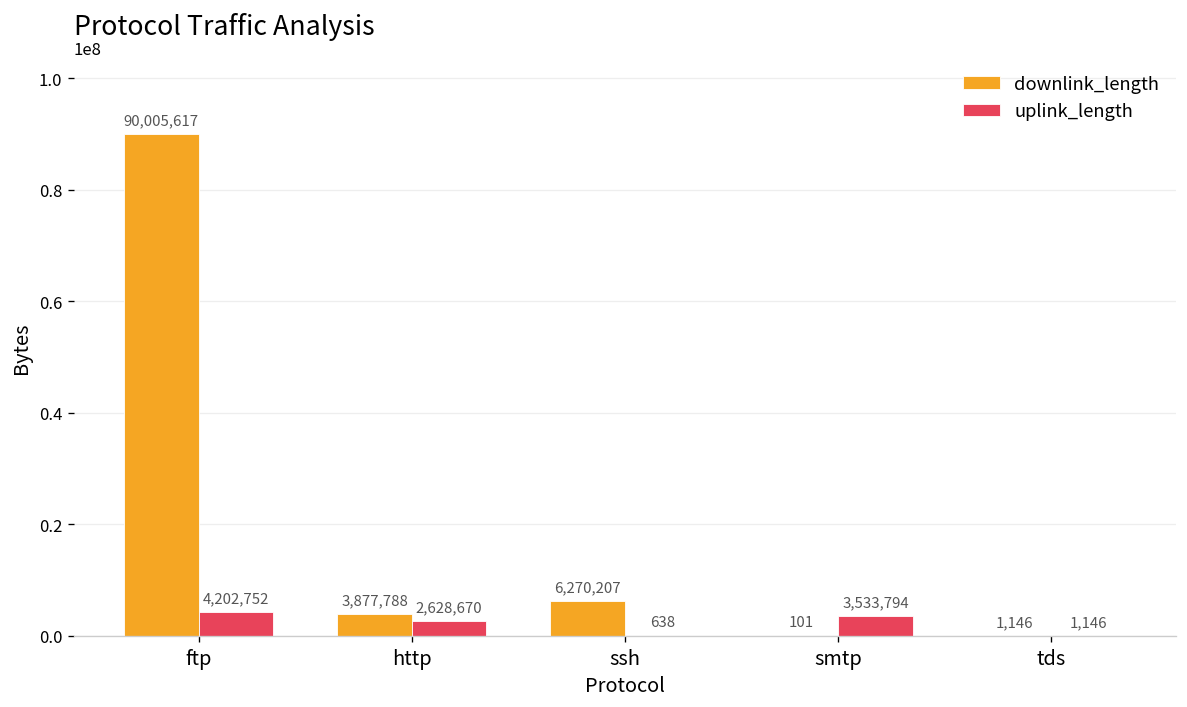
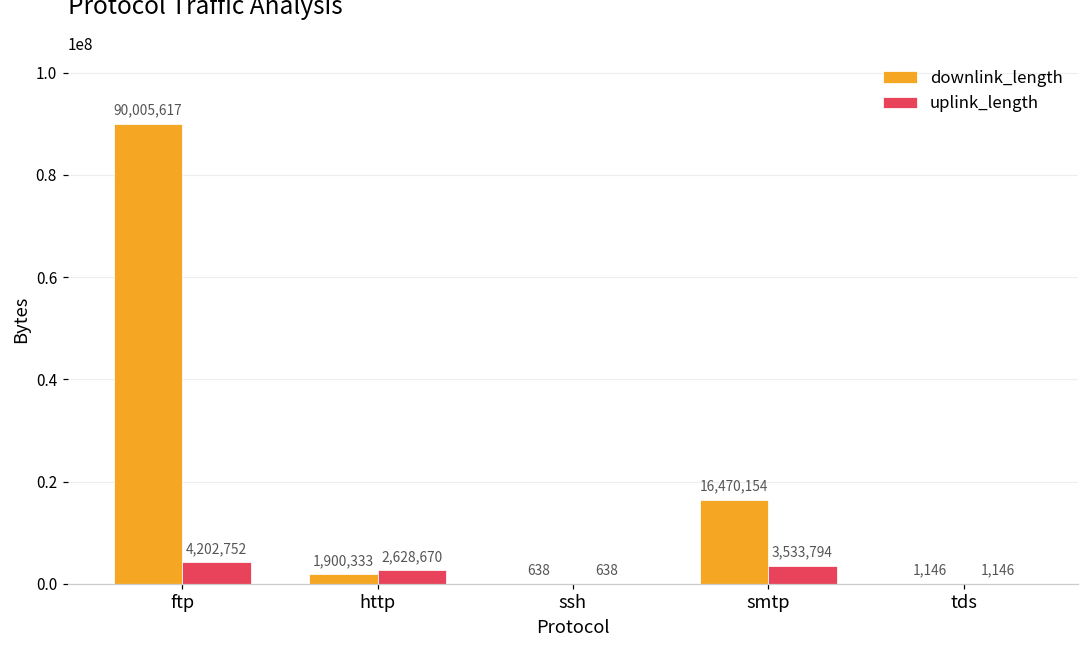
downlink_length, http: 3,877,788 -> 1,900,333
downlink_length, ssh: 6,270,207 -> 638
downlink_length, smtp: 101 -> 16,470,154
